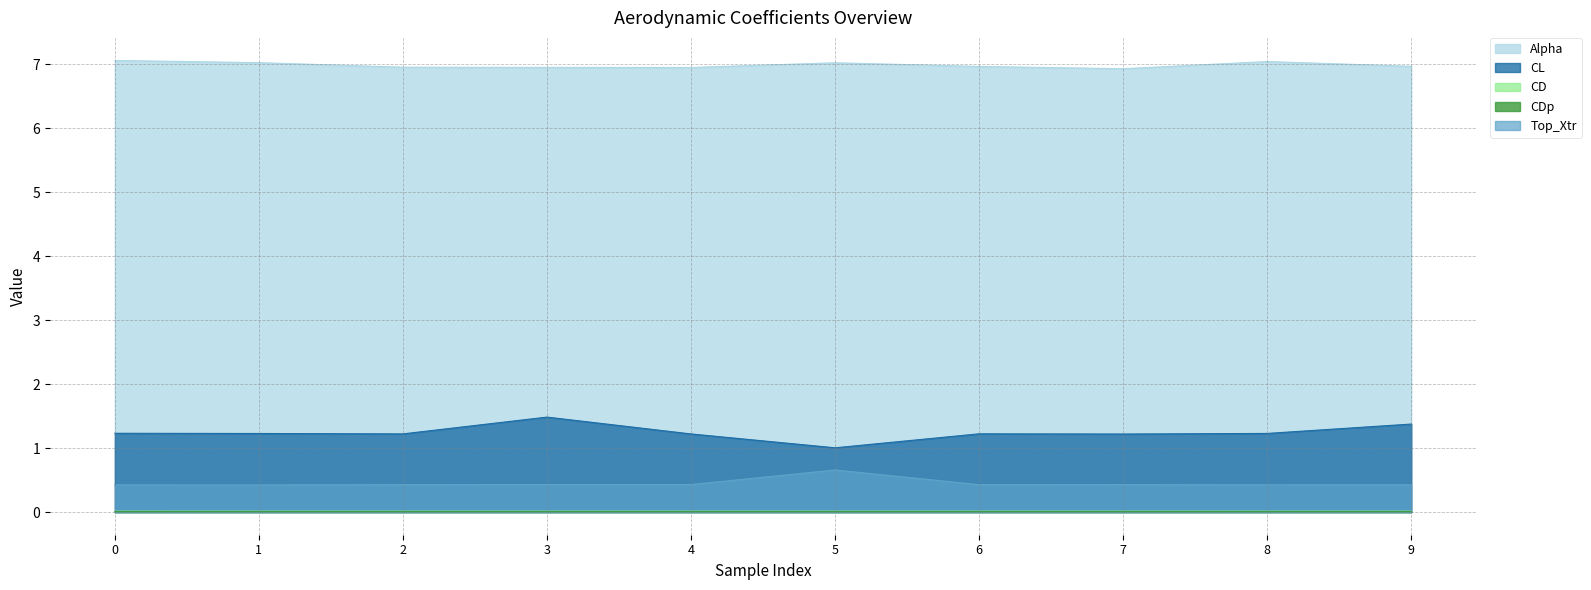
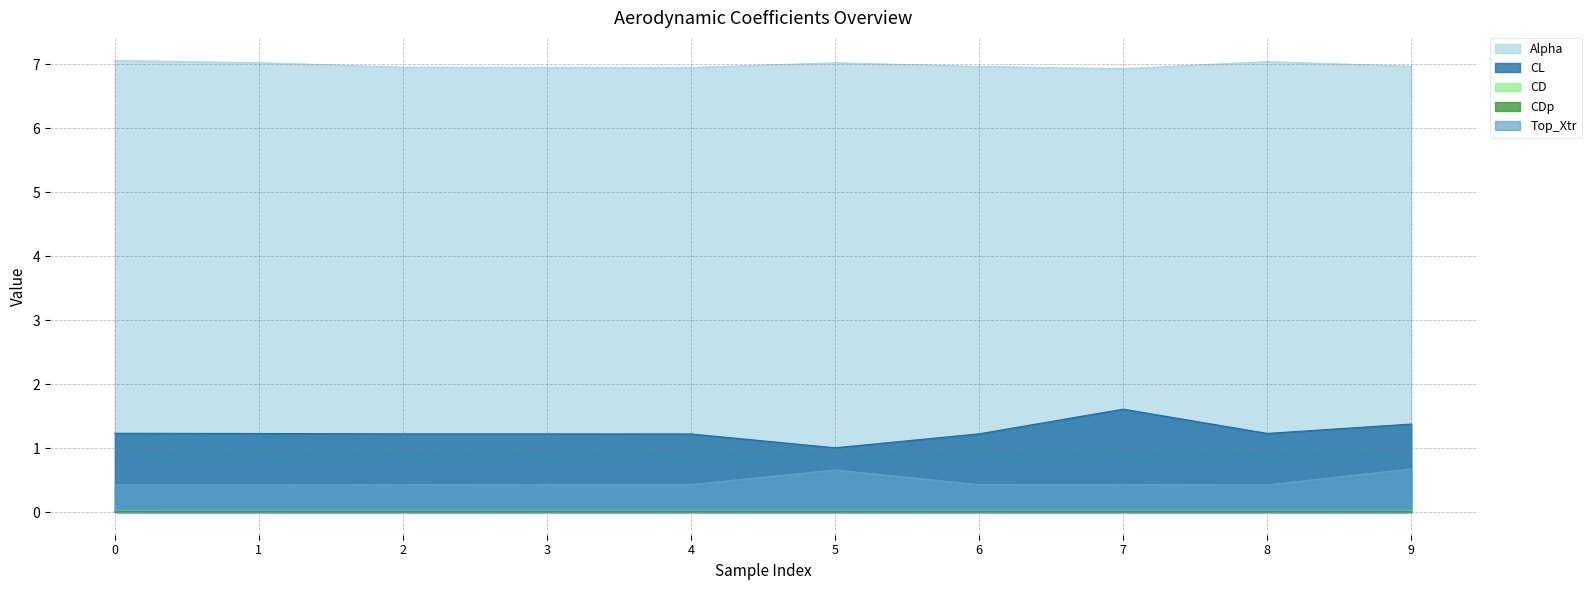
CL, 3: 1.5 -> 1.2
CL, 7: 1.2 -> 1.6
Top_Xtr, 9: 0.4 -> 0.7
